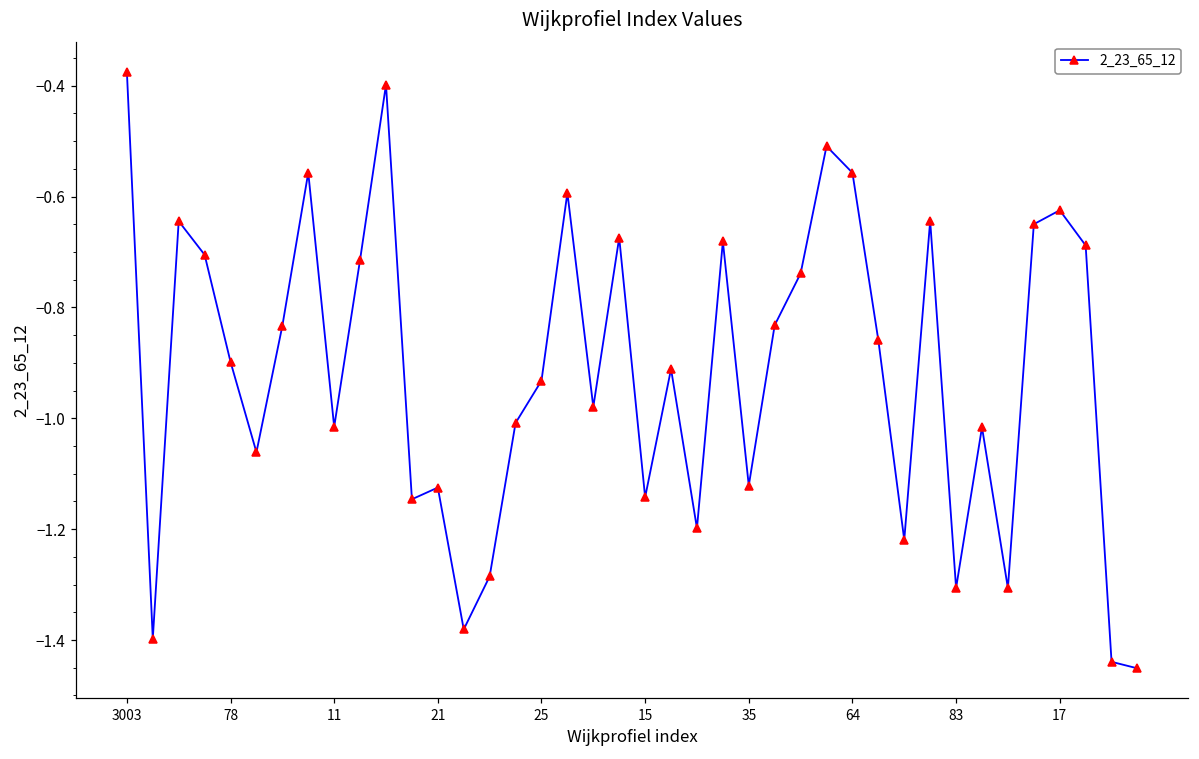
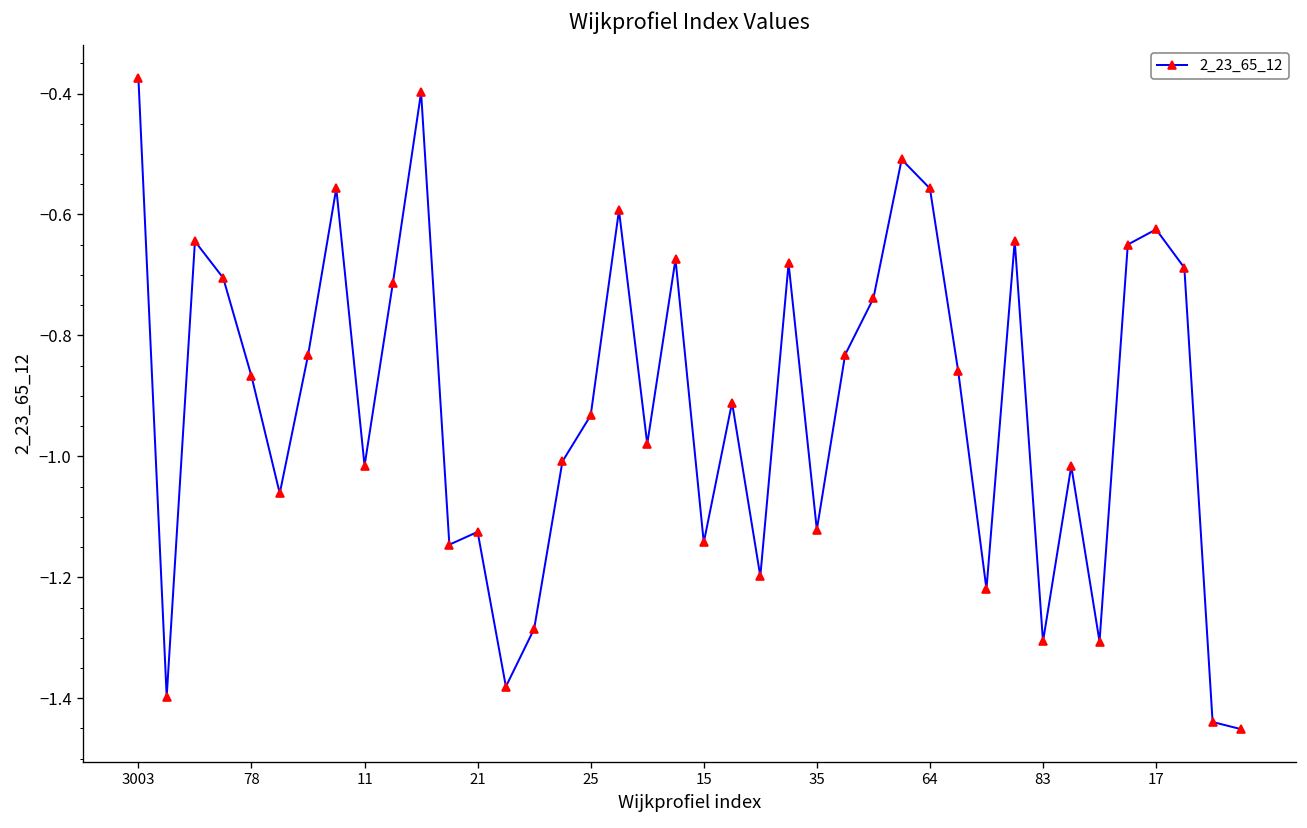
78: -0.90 -> -0.87
